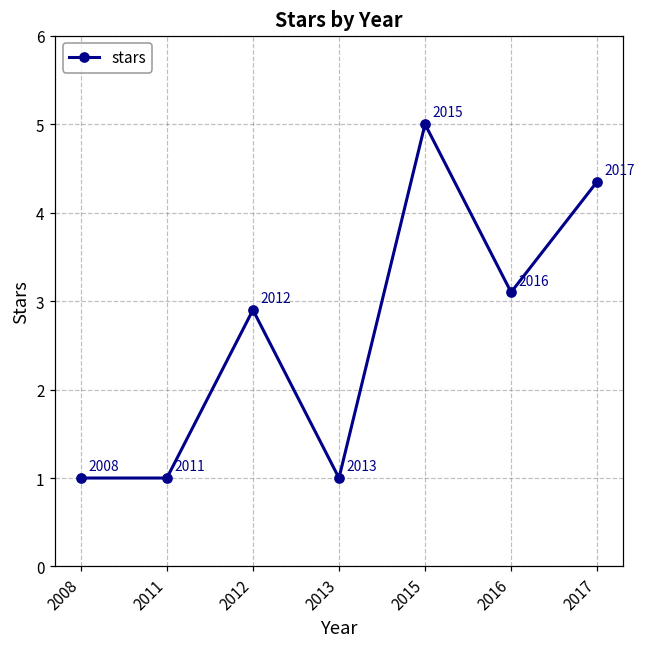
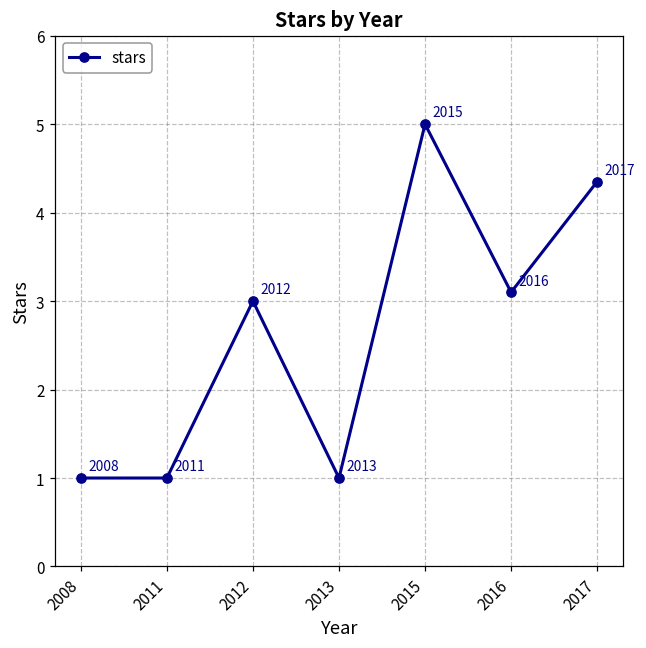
2012: 2.9 -> 3.0
